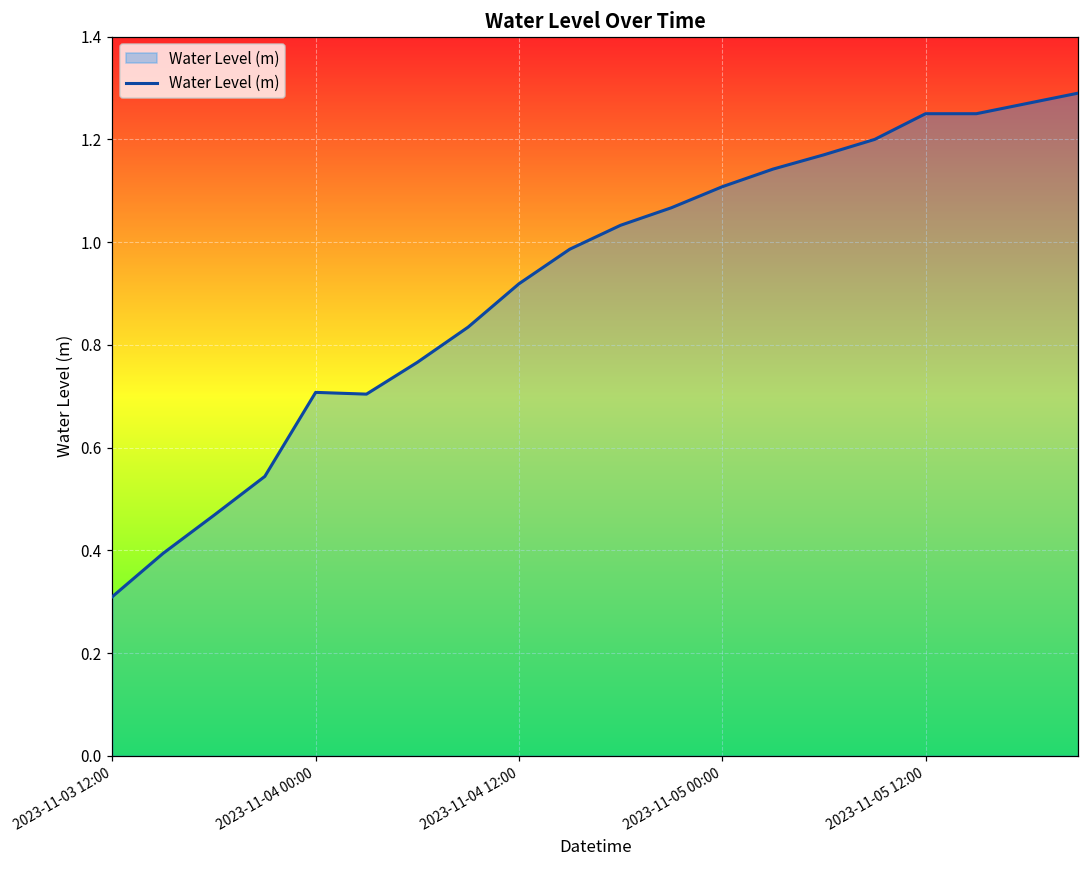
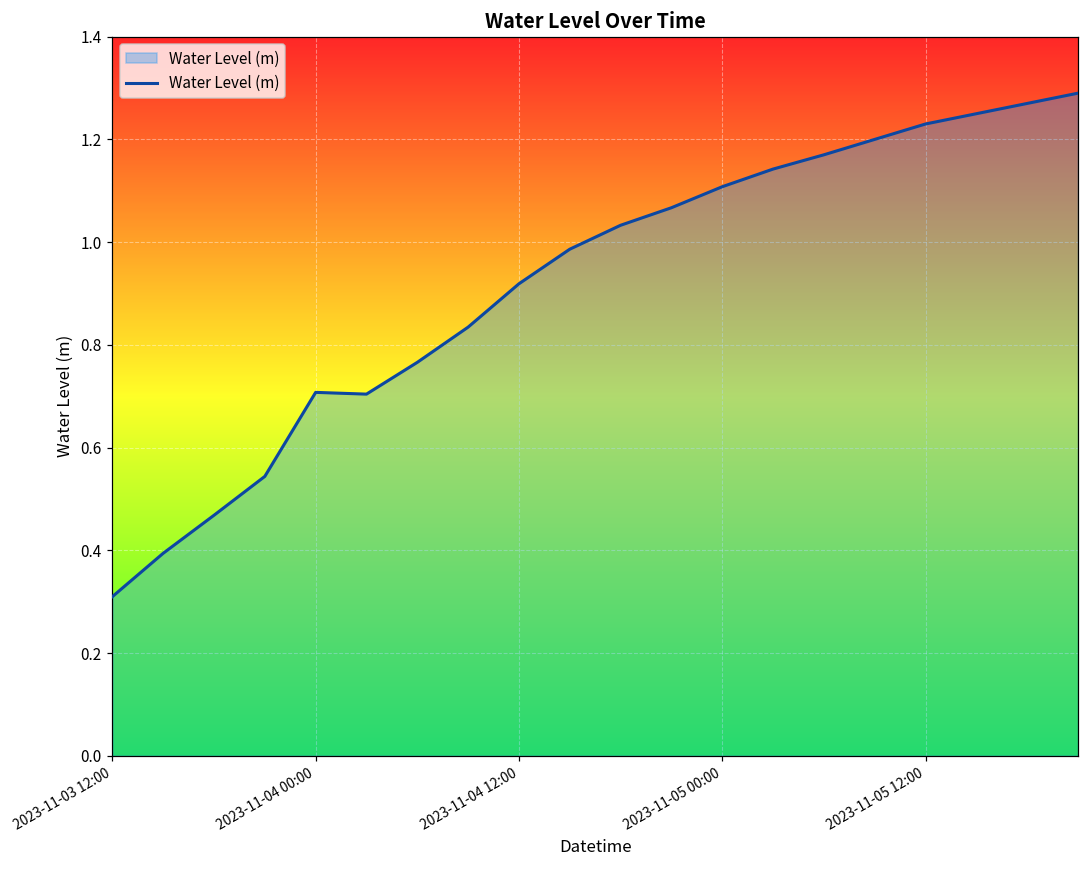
2023-11-05 12:00: 1.25 -> 1.23
